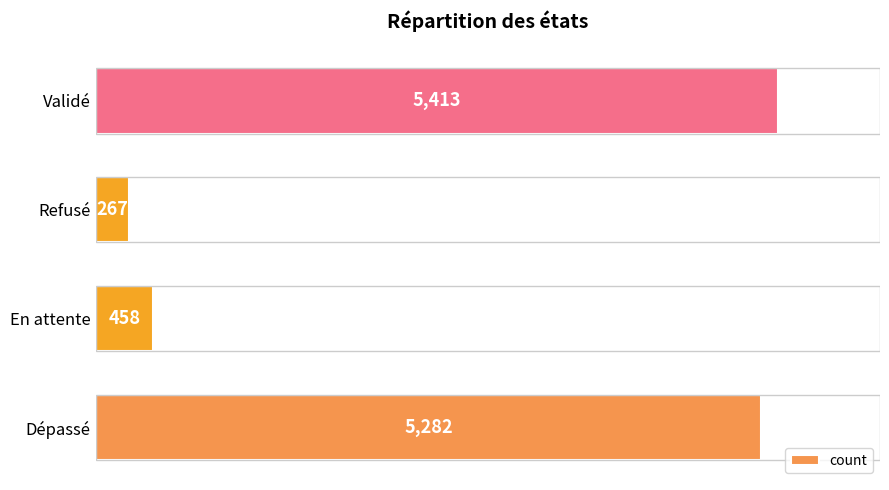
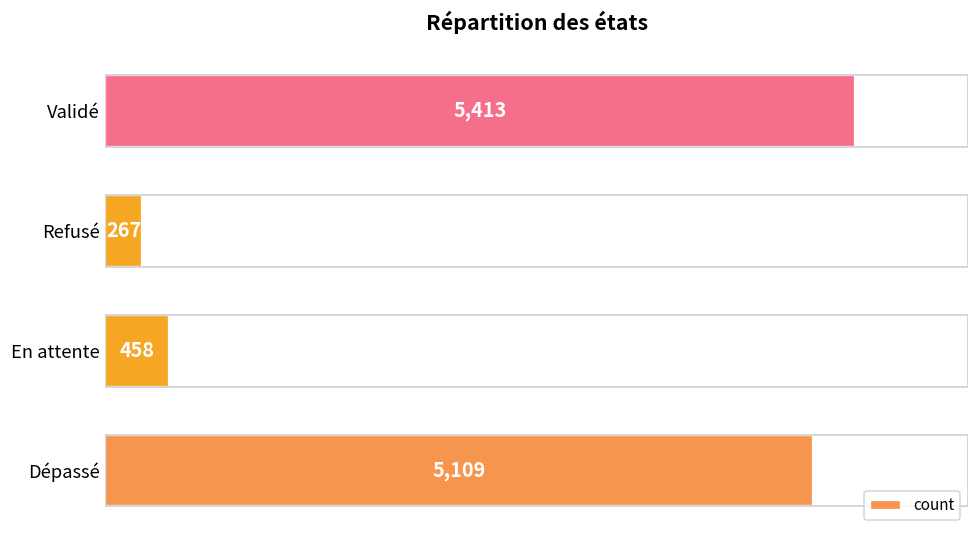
Dépassé: 5,282 -> 5,109
